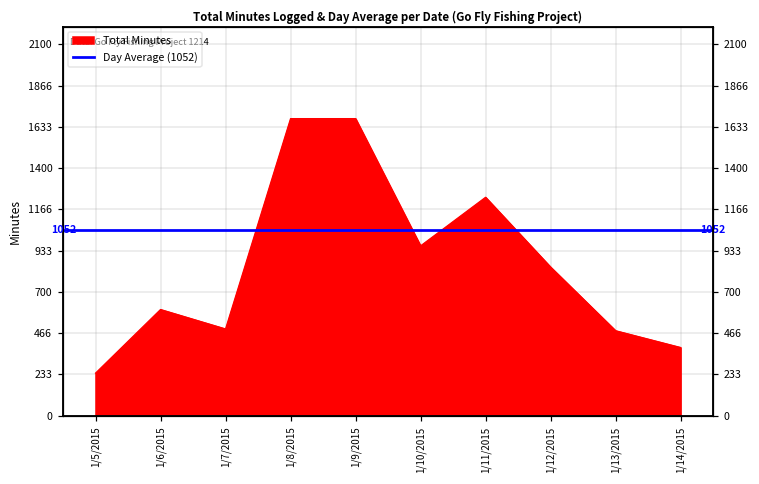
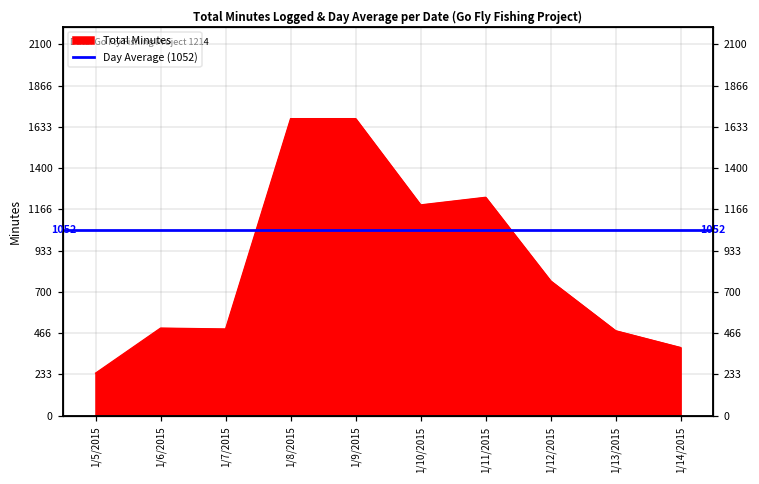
1/6/2015: 600 -> 500
1/10/2015: 960 -> 1190
1/12/2015: 840 -> 760
